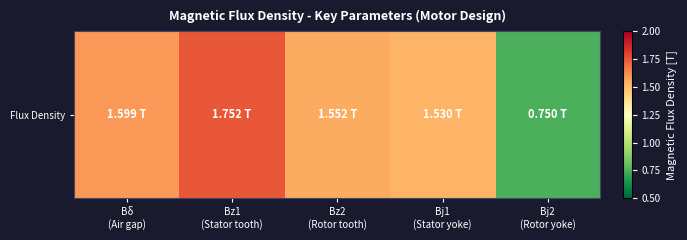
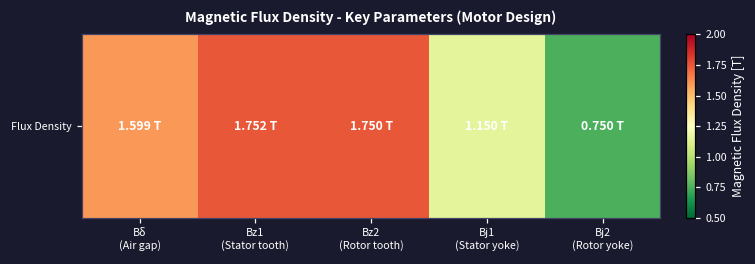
Flux Density, Bz2 (Rotor tooth): 1.552 -> 1.750
Flux Density, Bj1 (Stator yoke): 1.530 -> 1.150
